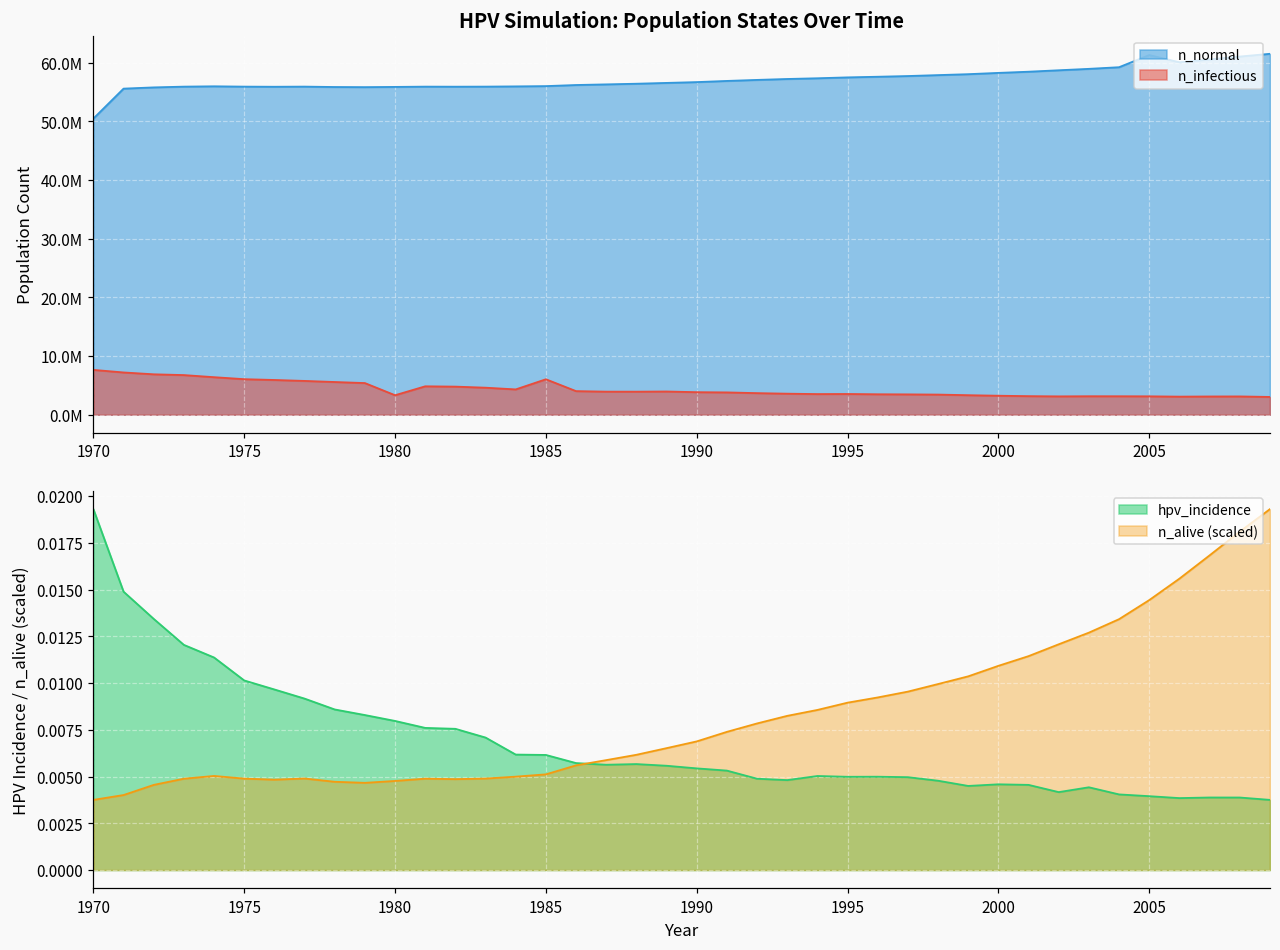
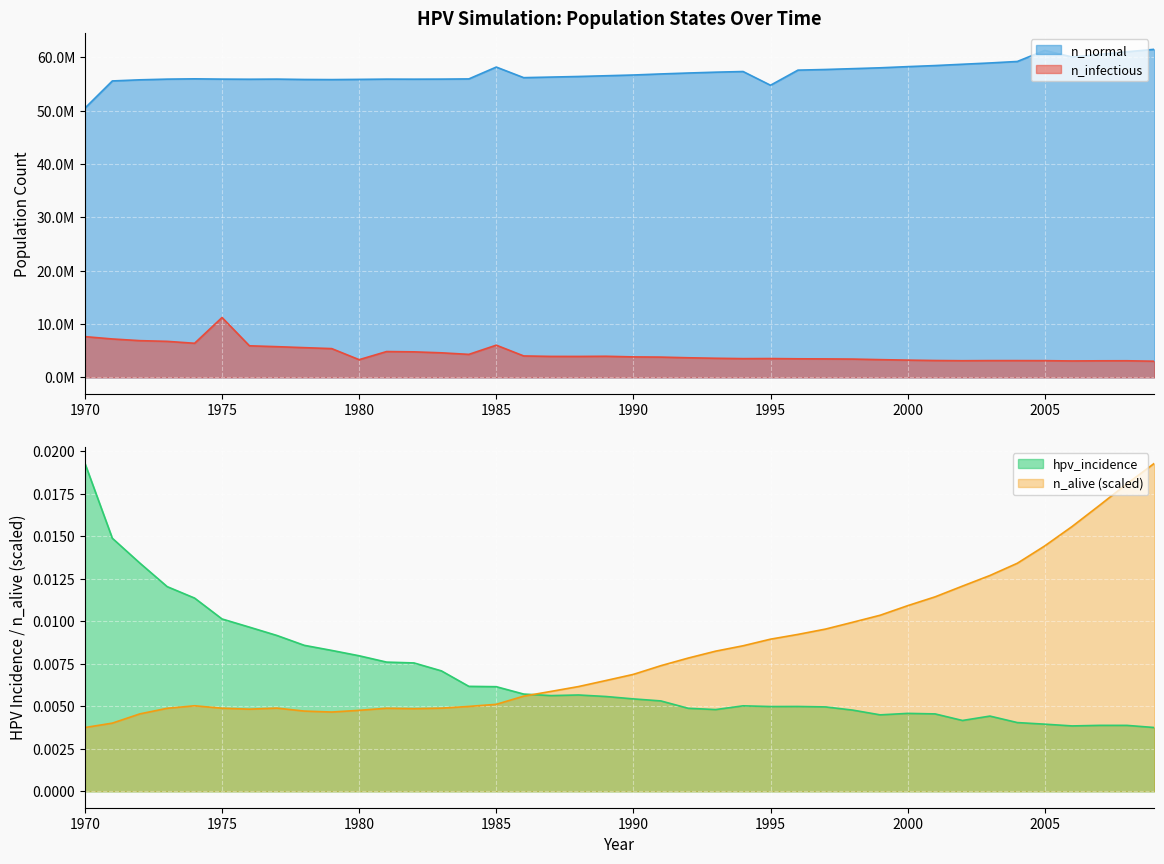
HPV Simulation: Population States Over Time, n_infectious, 1975: 6000000 -> 11000000
HPV Simulation: Population States Over Time, n_normal, 1985: 56000000 -> 58000000
HPV Simulation: Population States Over Time, n_normal, 1995: 57000000 -> 55000000
